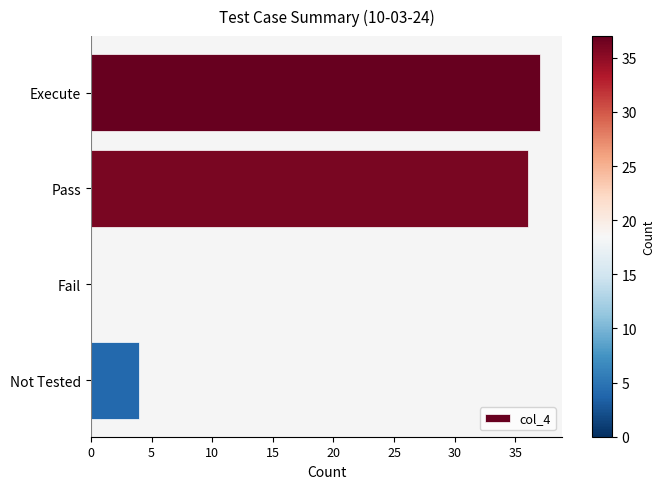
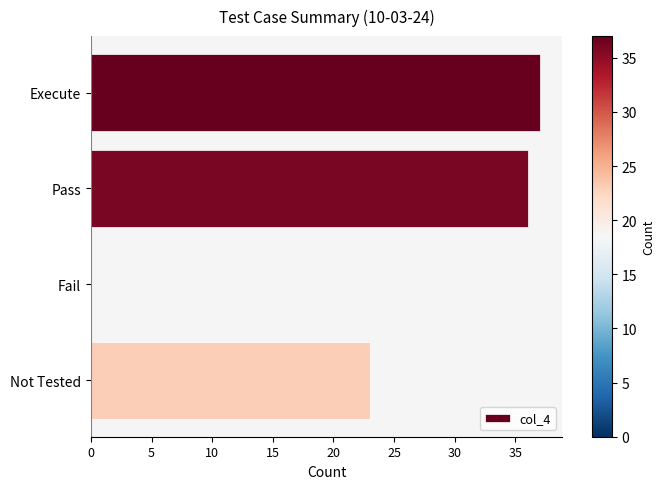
Not Tested: 4 -> 23
